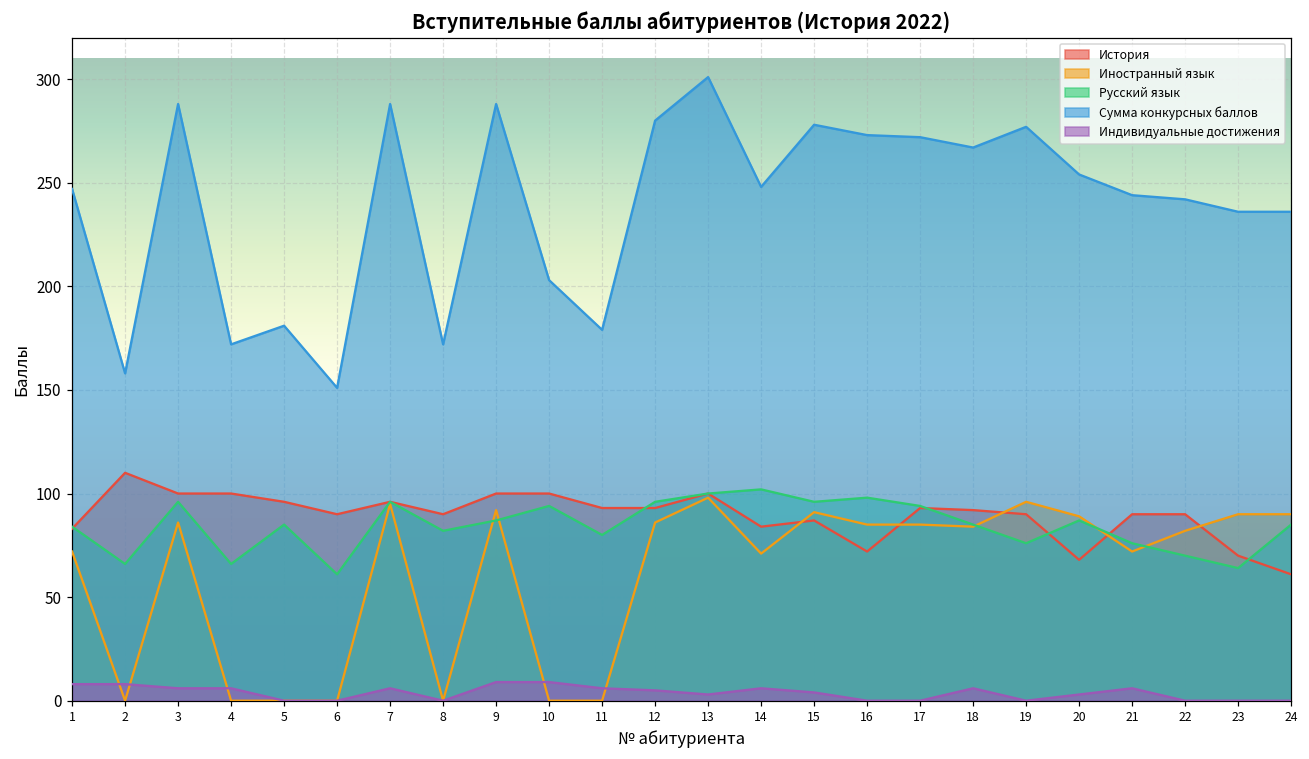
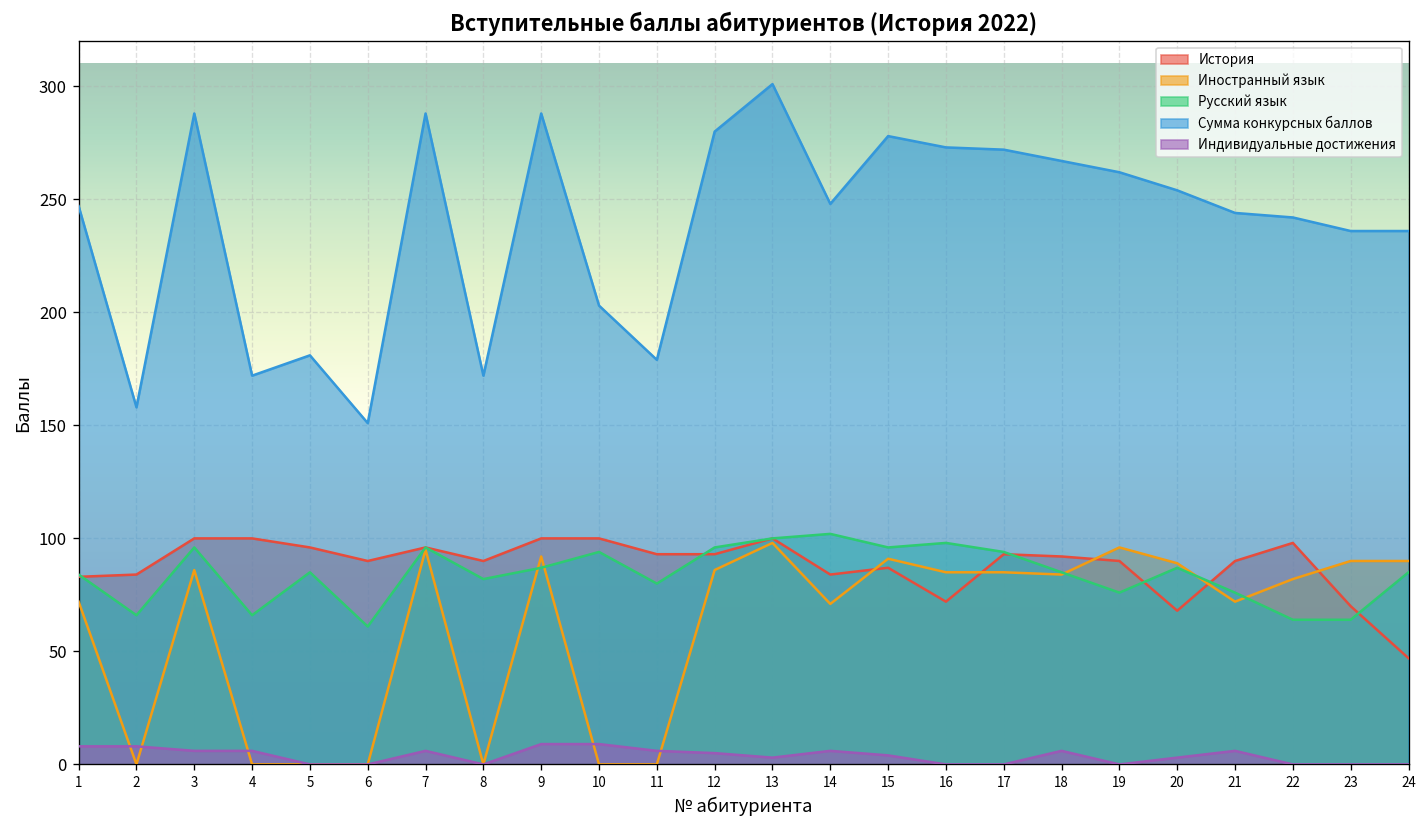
История, 2: 110 -> 84
Сумма конкурсных баллов, 19: 277 -> 262
История, 22: 90 -> 98
Русский язык, 22: 70 -> 64
История, 24: 61 -> 47
